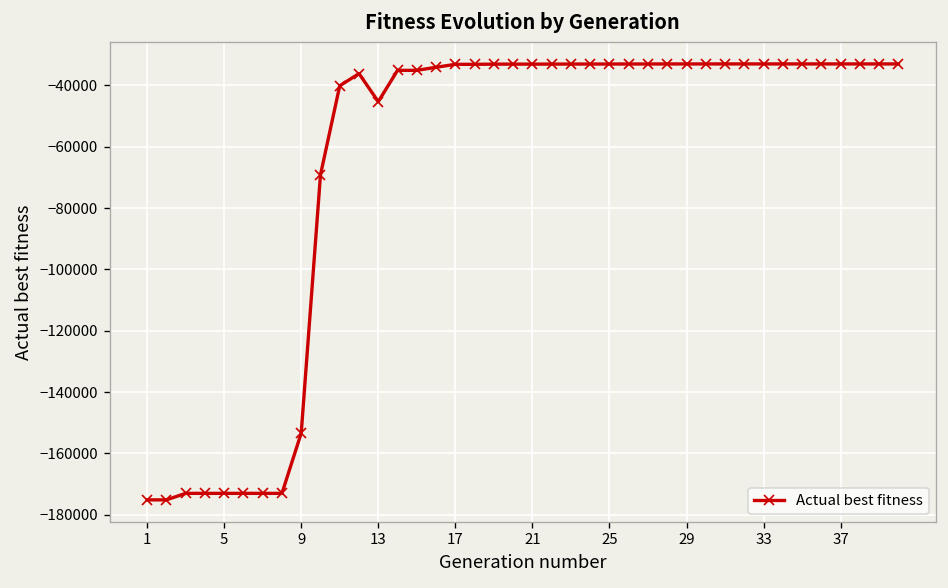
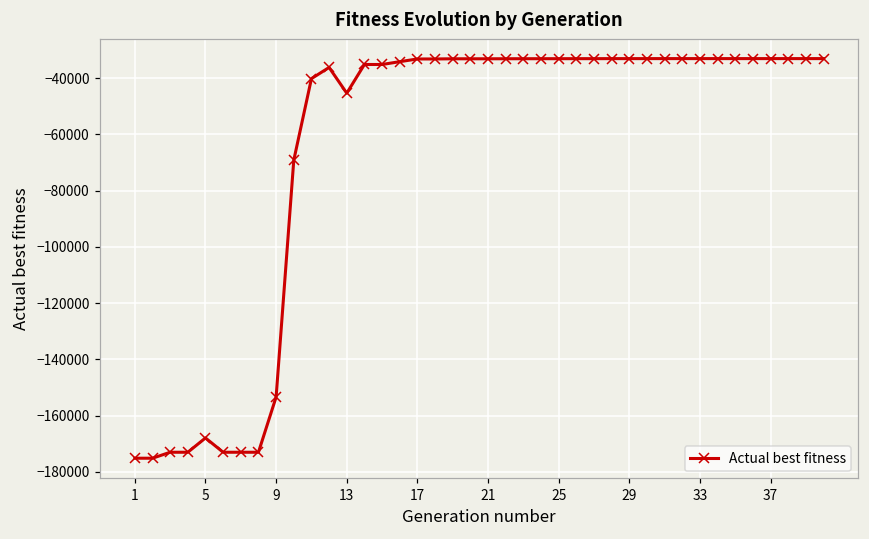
5: -173000 -> -168000
